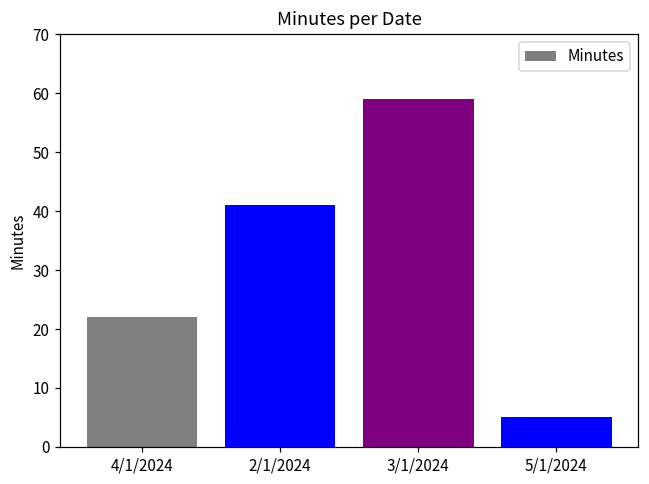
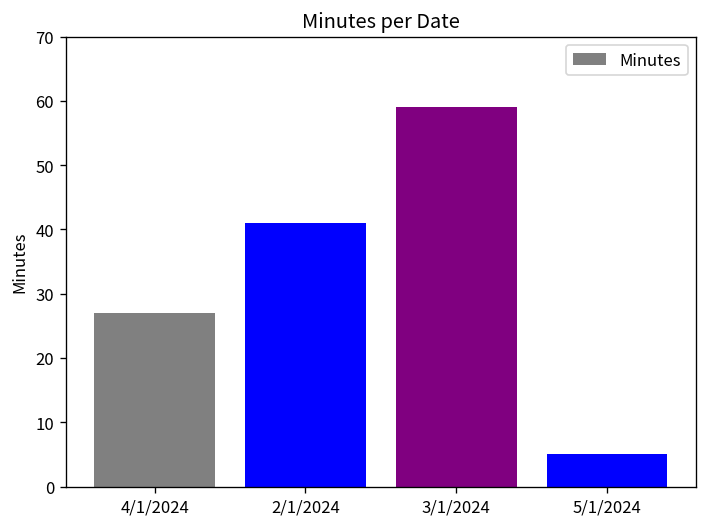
4/1/2024: 22 -> 27
